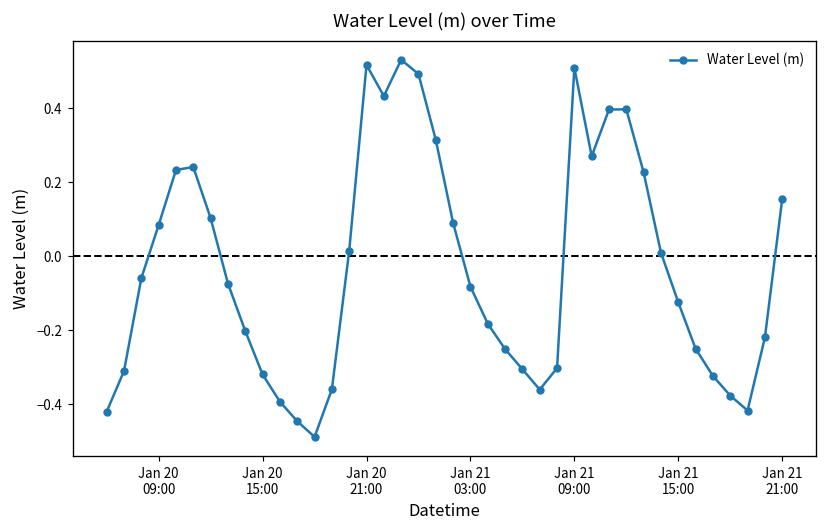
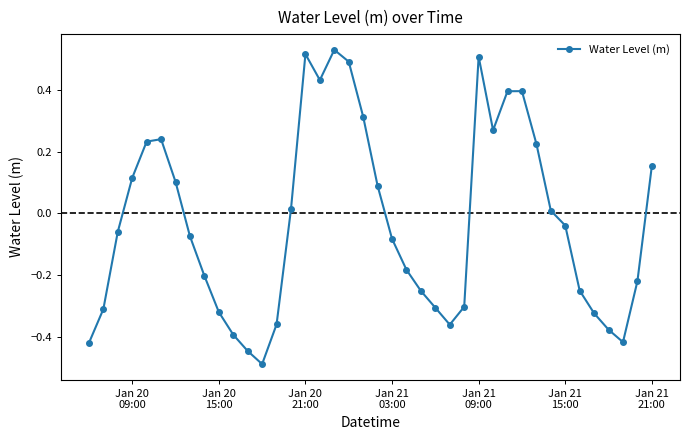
Jan 20 09:00: 0.08 -> 0.12
Jan 21 15:00: -0.13 -> -0.04
